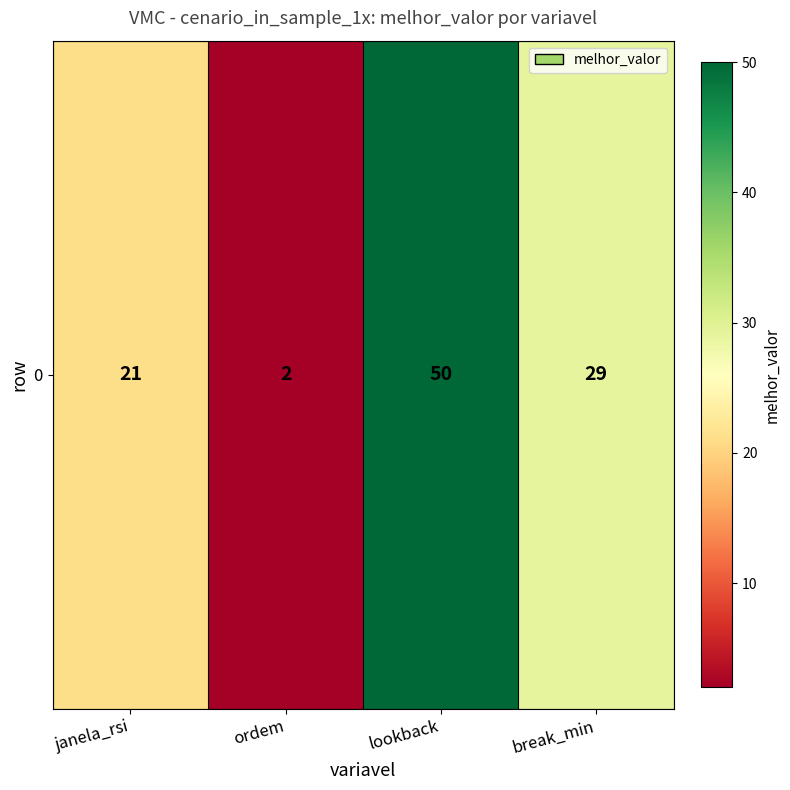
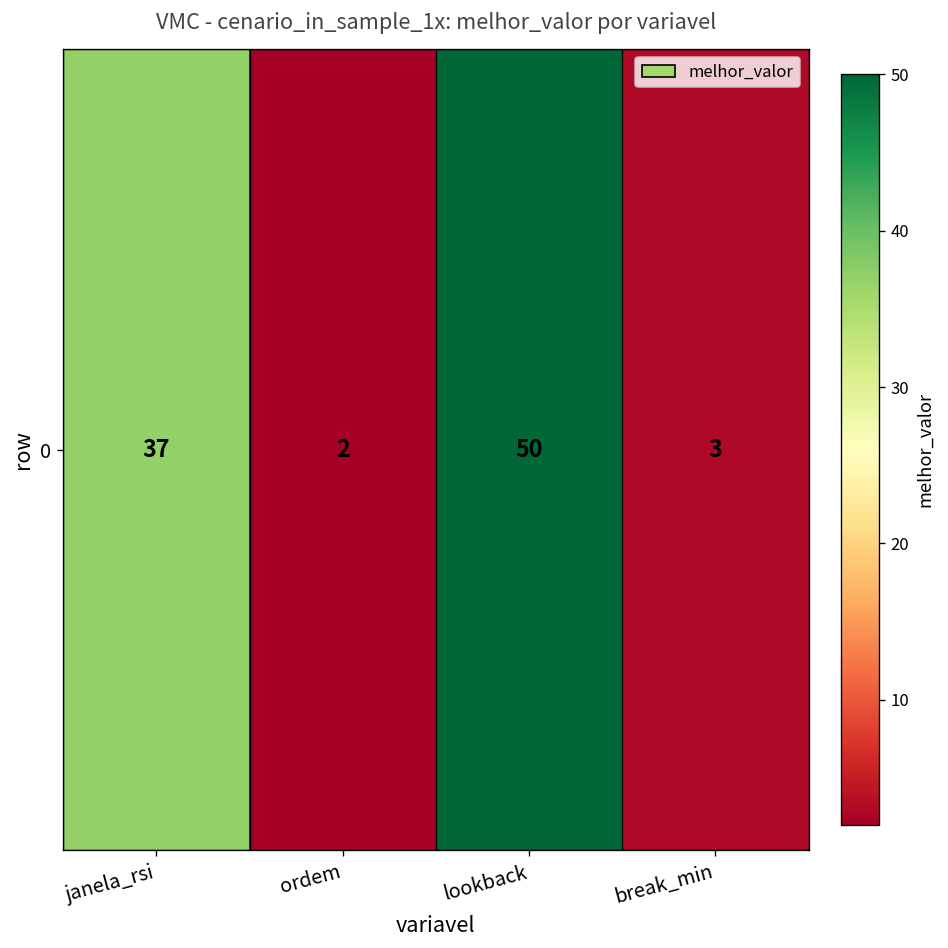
0, janela_rsi: 21 -> 37
0, break_min: 29 -> 3
